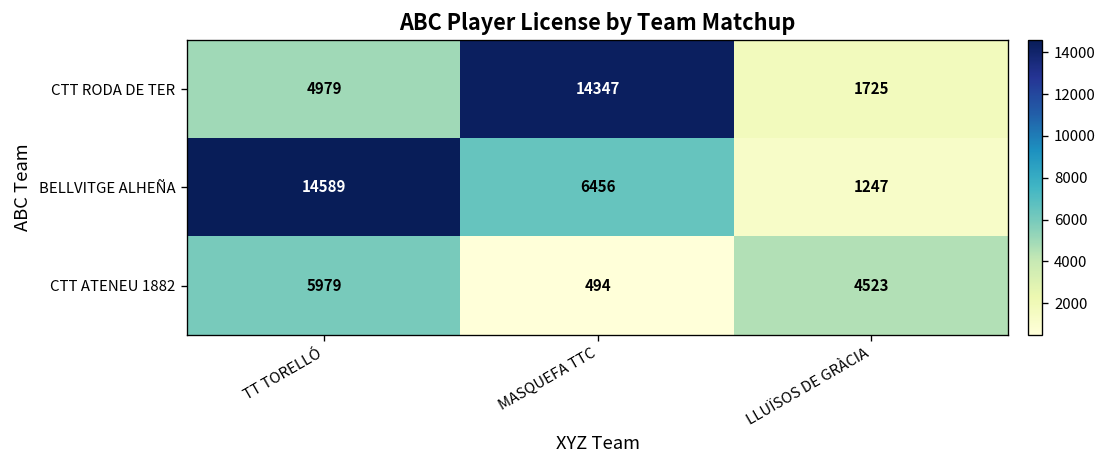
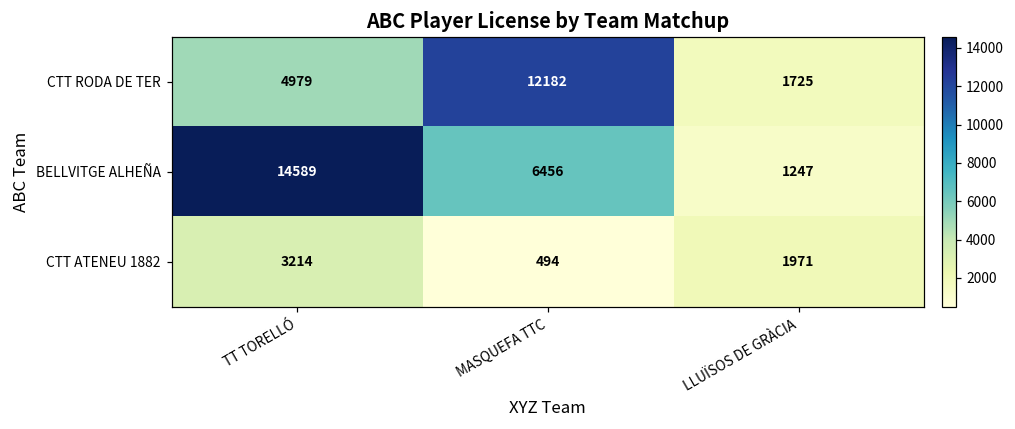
CTT RODA DE TER, MASQUEFA TTC: 14347 -> 12182
CTT ATENEU 1882, TT TORELLÓ: 5979 -> 3214
CTT ATENEU 1882, LLUÏSOS DE GRÀCIA: 4523 -> 1971
